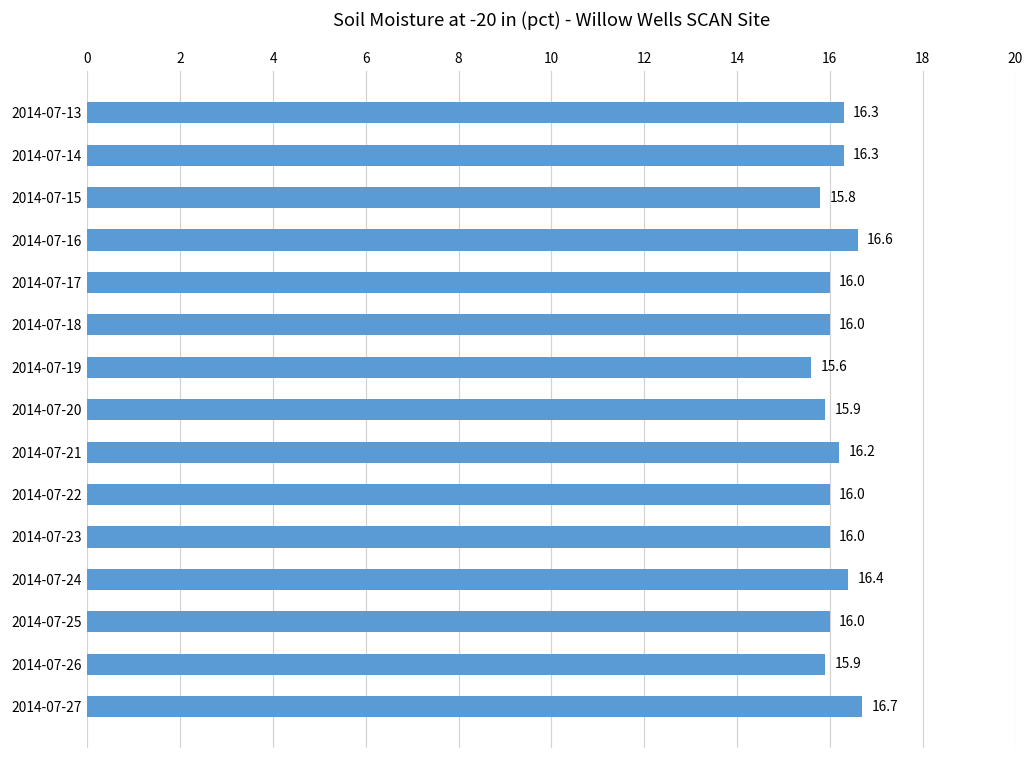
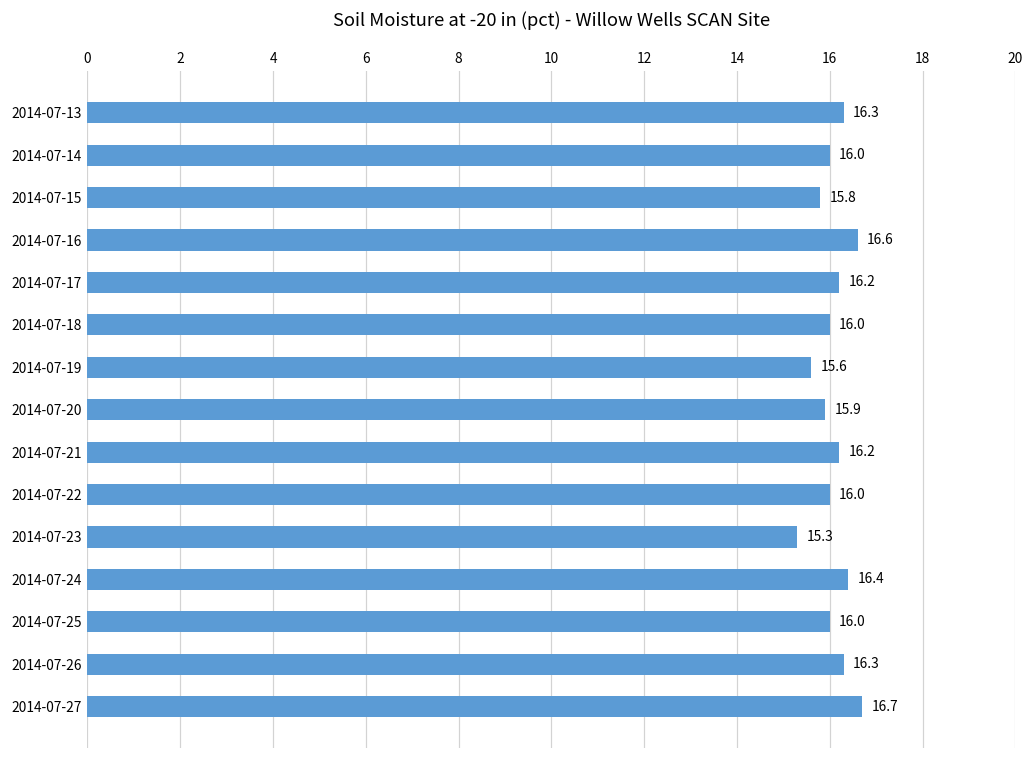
2014-07-14: 16.3 -> 16.0
2014-07-17: 16.0 -> 16.2
2014-07-23: 16.0 -> 15.3
2014-07-26: 15.9 -> 16.3
